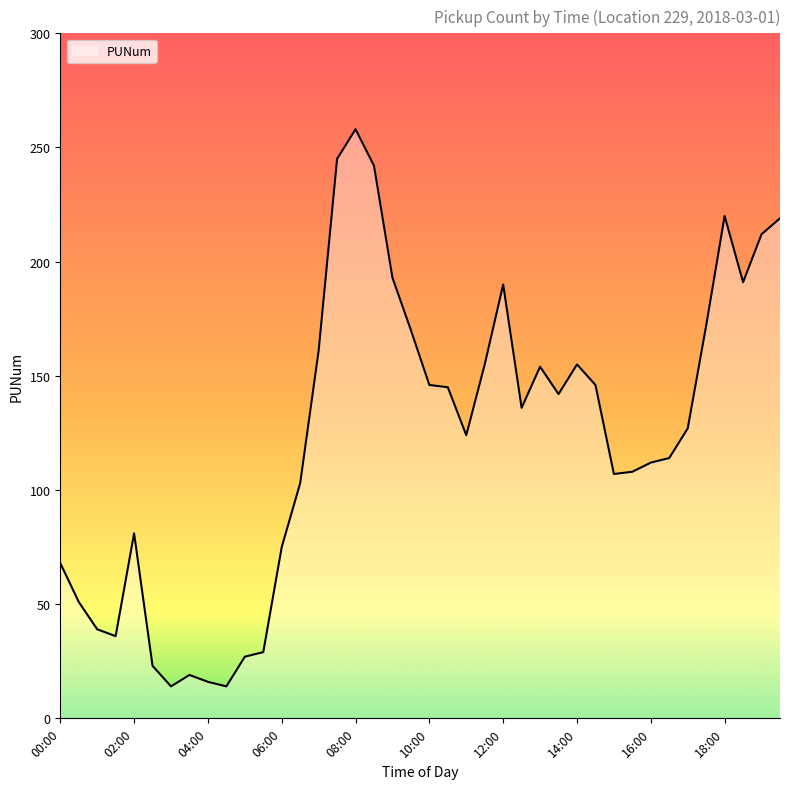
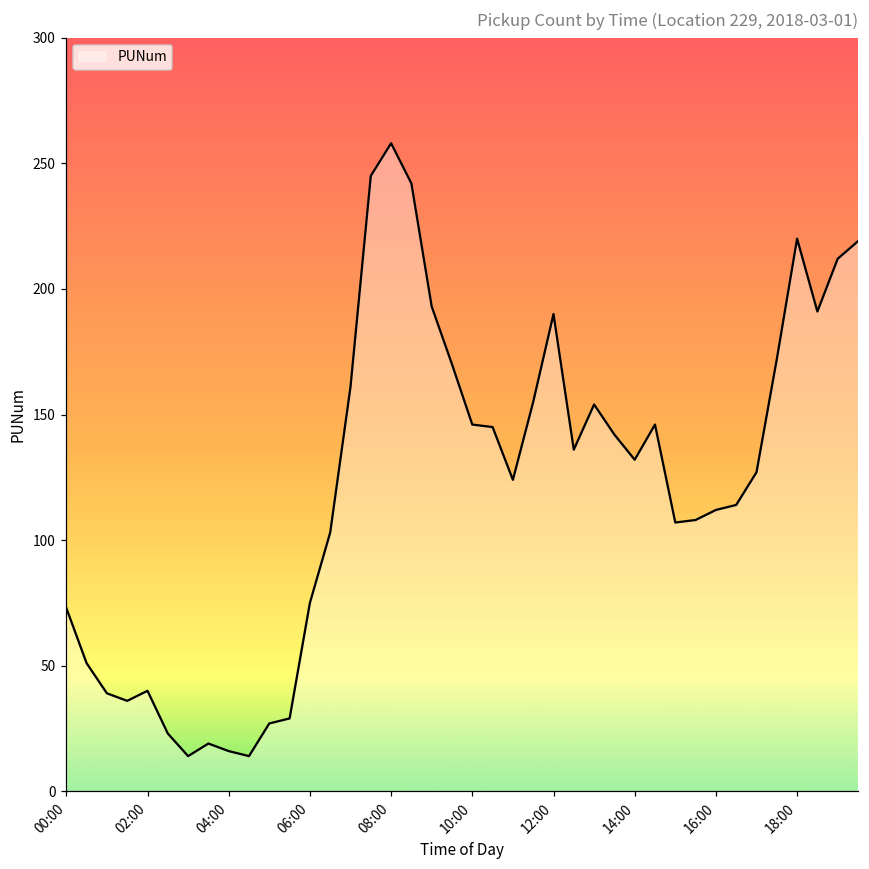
00:00: 68 -> 73
02:00: 81 -> 40
14:00: 155 -> 132
